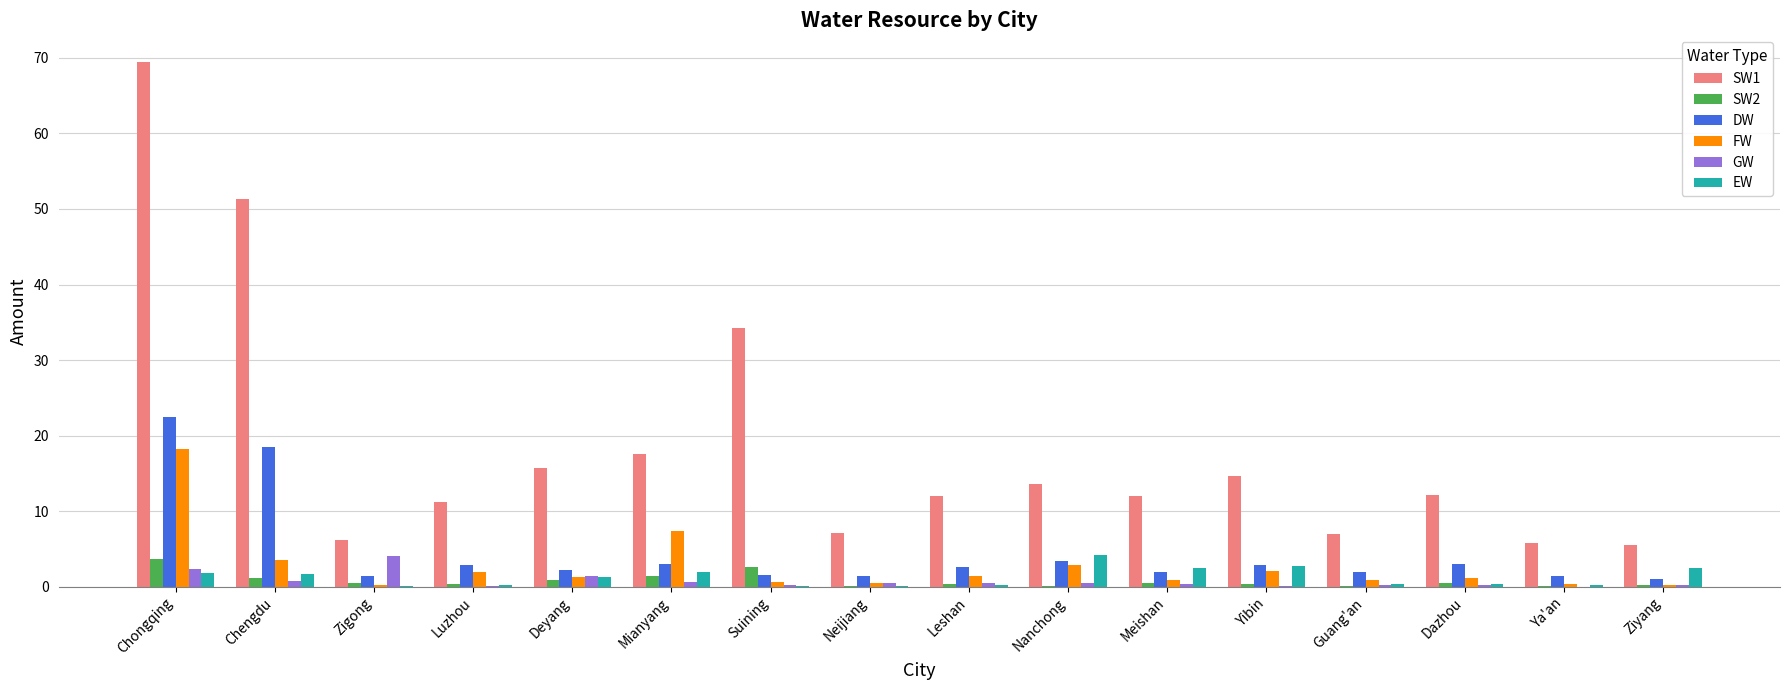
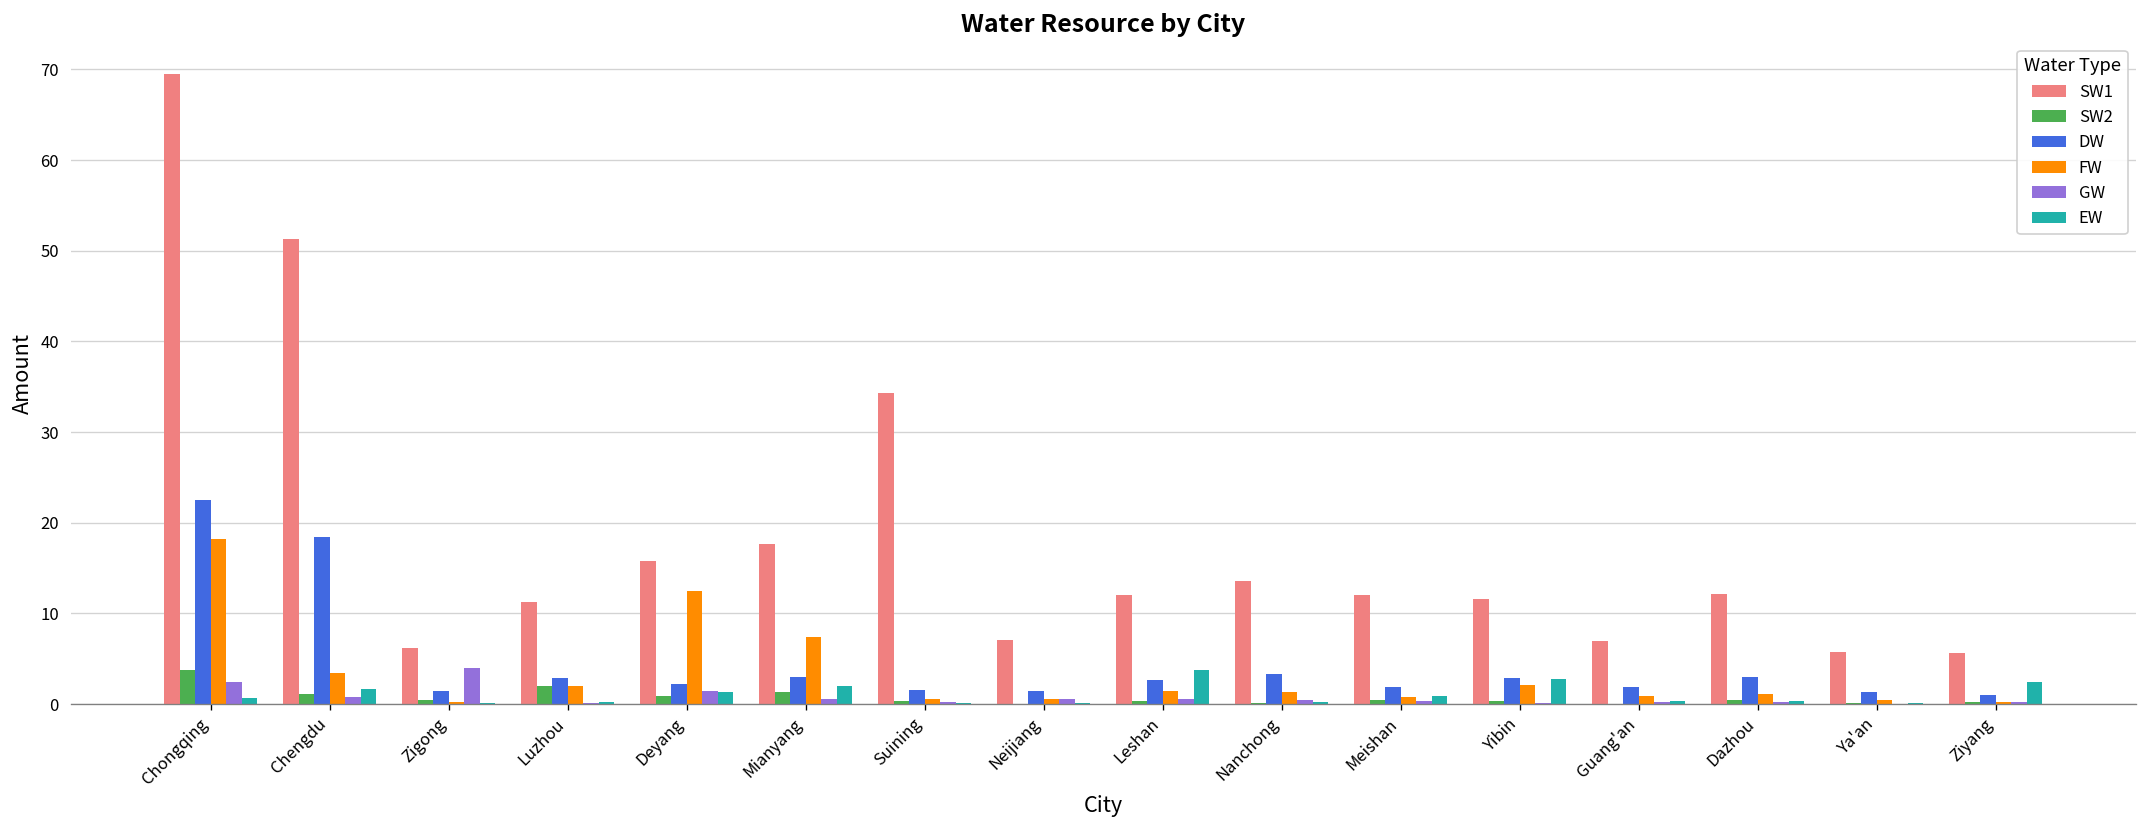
EW, Chongqing: 2 -> 1
SW2, Luzhou: 0 -> 2
FW, Deyang: 1 -> 12
SW2, Suining: 3 -> 0
EW, Leshan: 0 -> 4
FW, Nanchong: 3 -> 1
EW, Nanchong: 4 -> 0
EW, Meishan: 3 -> 1
SW1, Yibin: 15 -> 12
